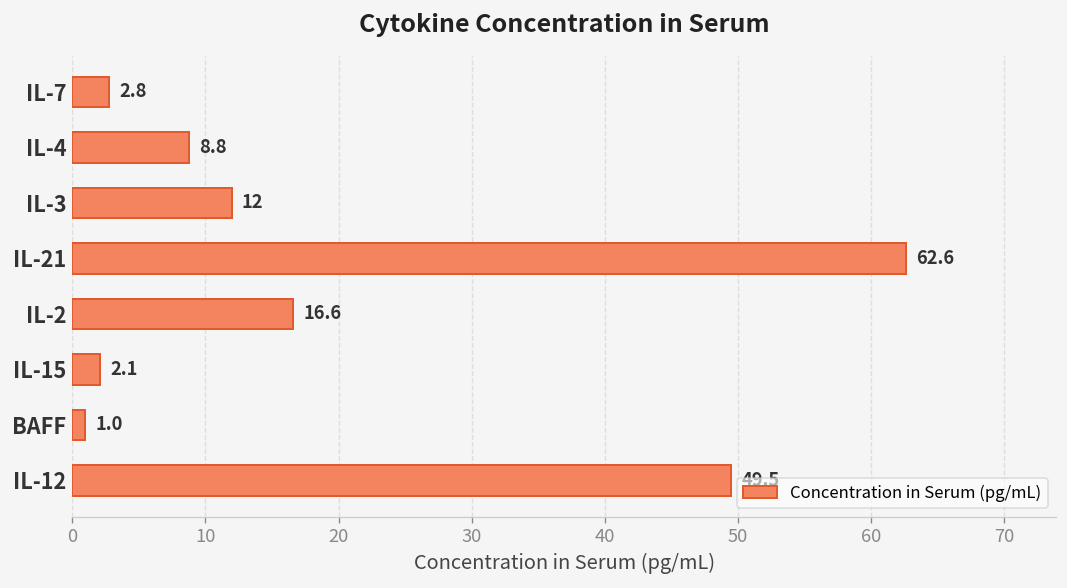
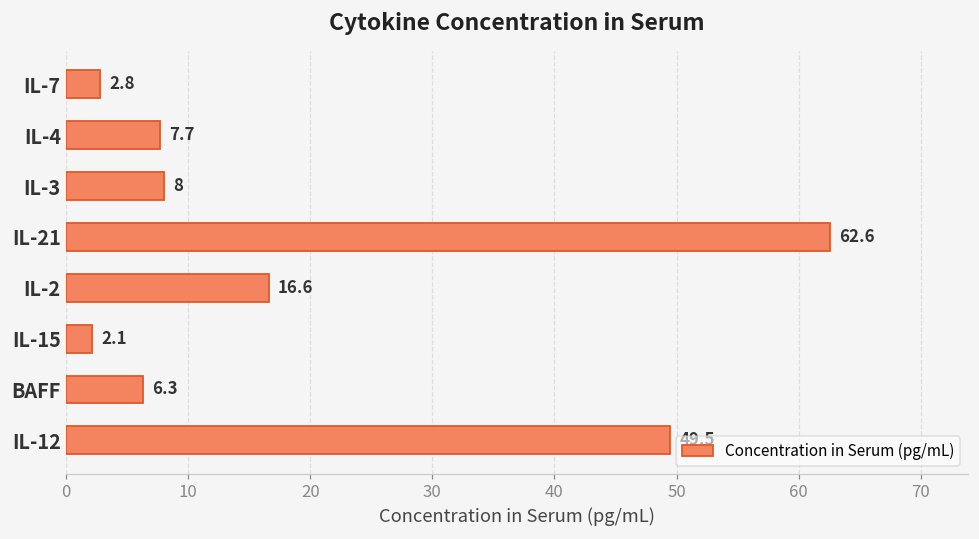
IL-4: 8.8 -> 7.7
IL-3: 12 -> 8
BAFF: 1.0 -> 6.3
